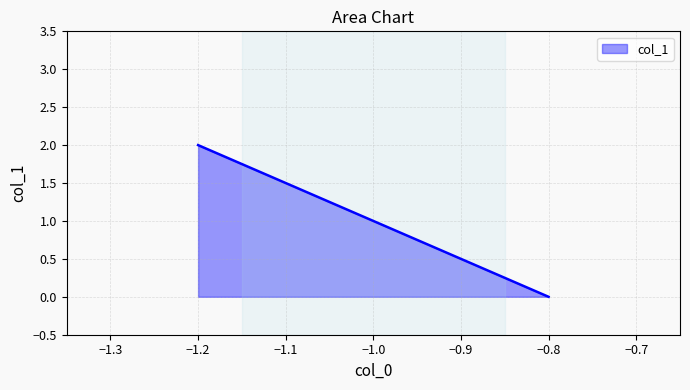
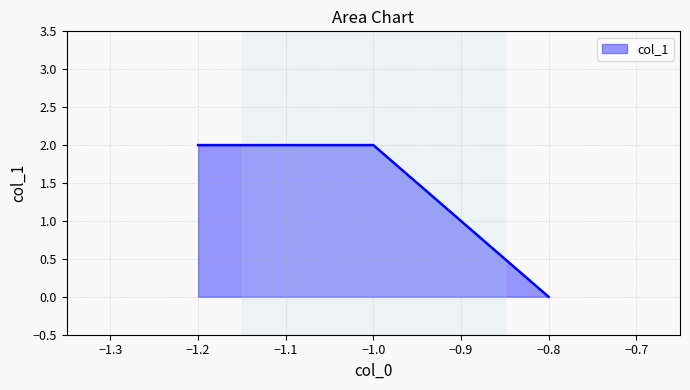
−1.0: 1 -> 2
